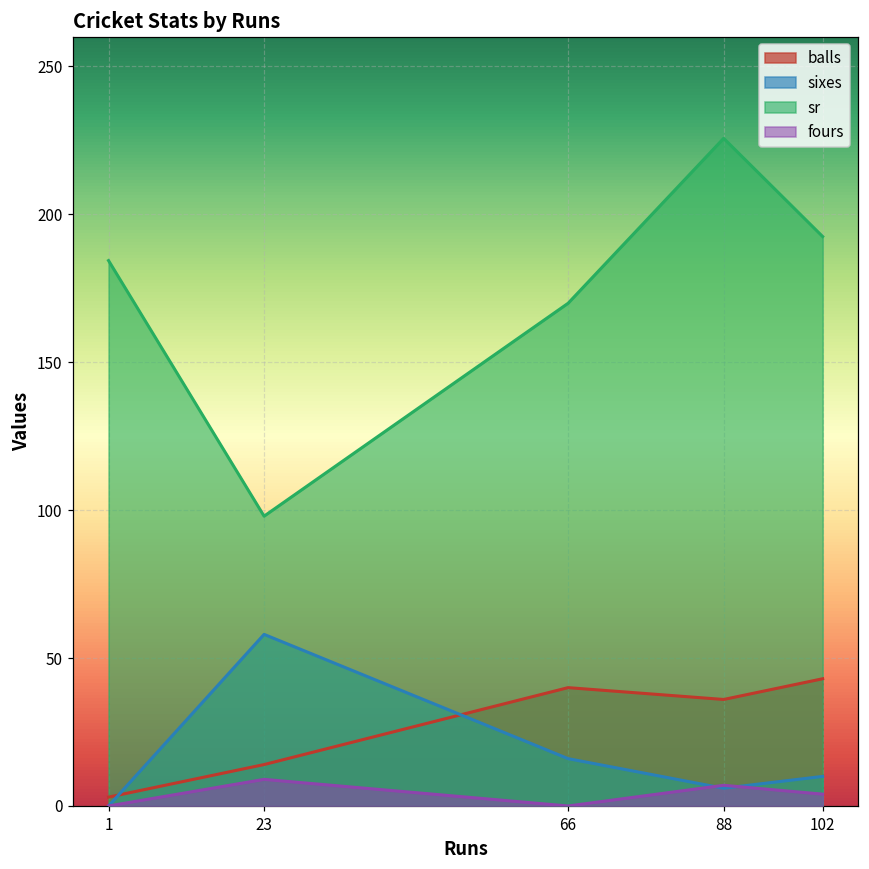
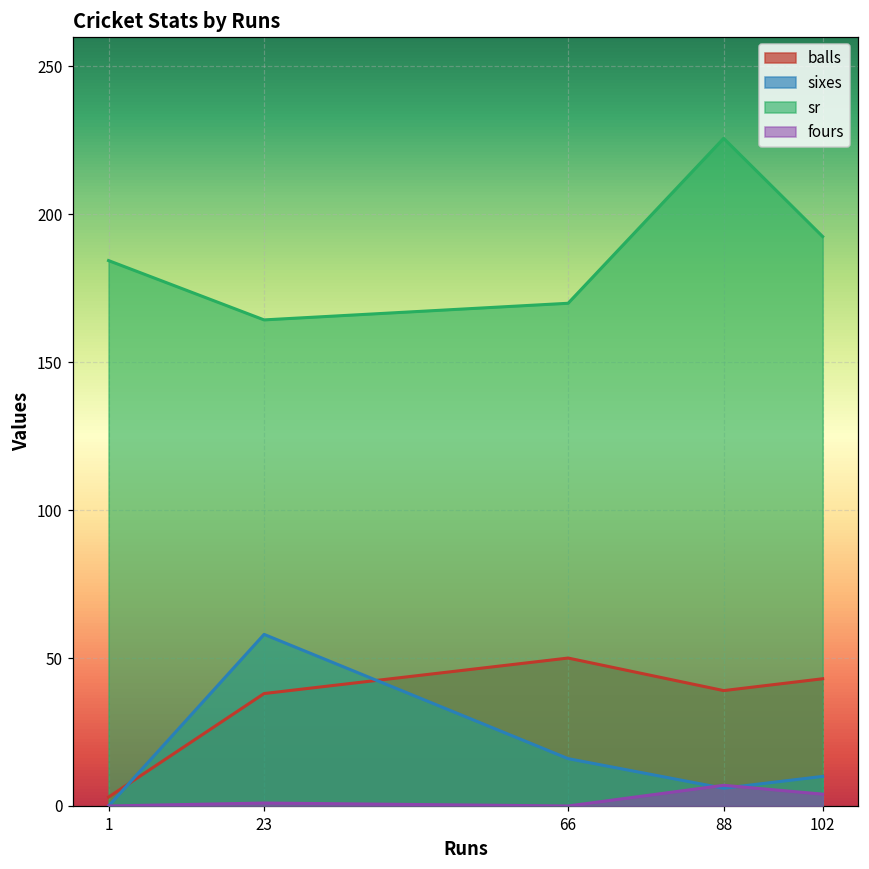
balls, 23: 14 -> 38
sr, 23: 98 -> 164
fours, 23: 9 -> 1
balls, 66: 40 -> 50
balls, 88: 36 -> 39
